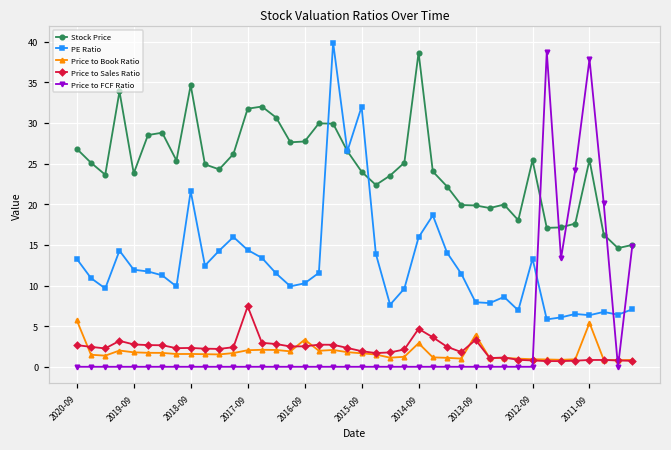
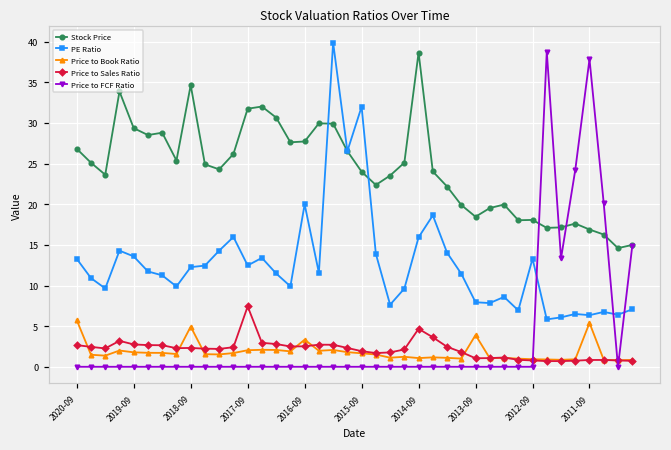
Stock Price, 2019-09: 24 -> 29
PE Ratio, 2019-09: 12 -> 14
PE Ratio, 2018-09: 22 -> 12
Price to Book Ratio, 2018-09: 2 -> 5
PE Ratio, 2017-09: 14 -> 12
PE Ratio, 2016-09: 10 -> 20
Price to Book Ratio, 2014-09: 3 -> 1
Stock Price, 2013-09: 20 -> 18
Price to Sales Ratio, 2013-09: 3 -> 1
Stock Price, 2012-09: 25 -> 18
Stock Price, 2011-09: 25 -> 17
